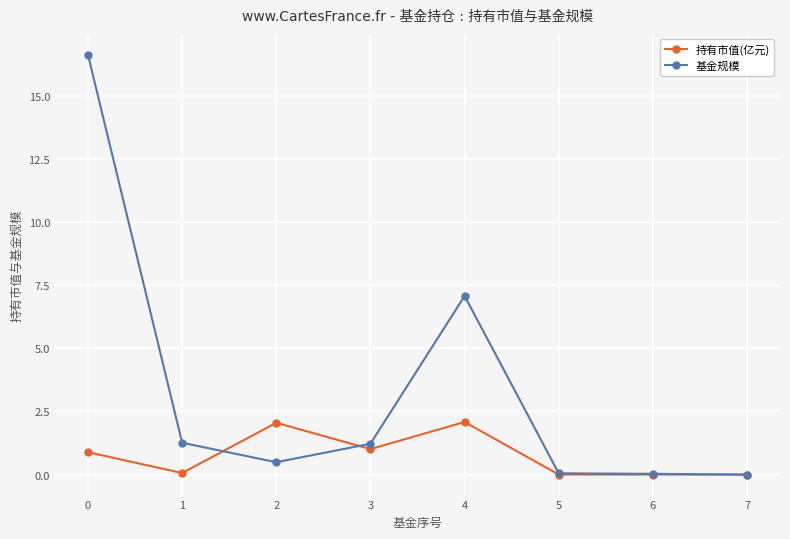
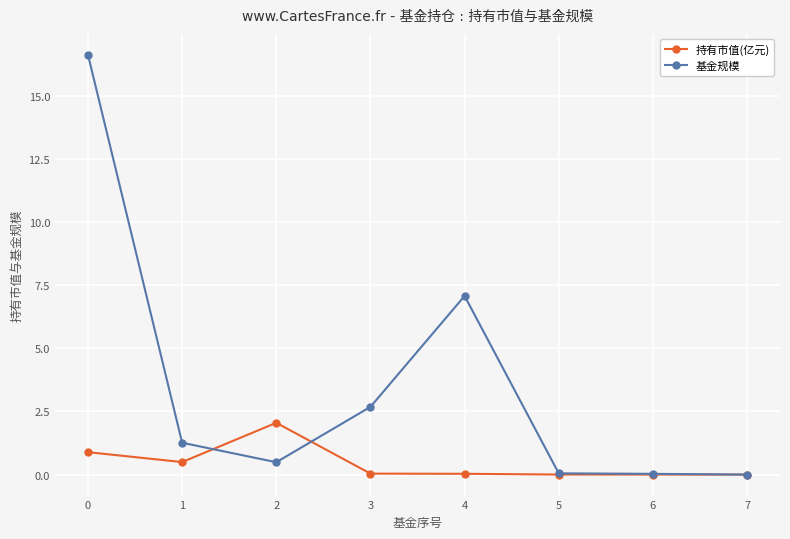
持有市值(亿元), 1: 0.1 -> 0.5
持有市值(亿元), 3: 1.0 -> 0.0
基金规模, 3: 1.2 -> 2.7
持有市值(亿元), 4: 2.1 -> 0.0
